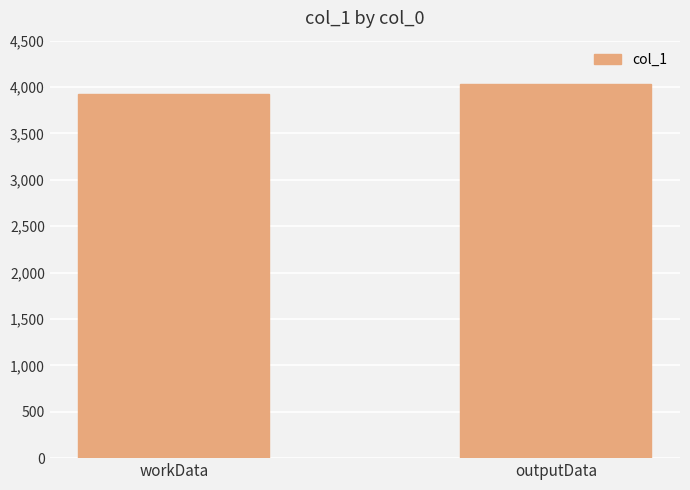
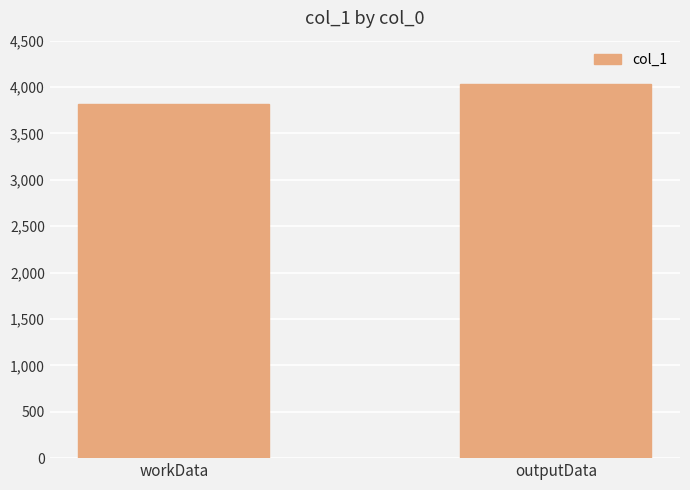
workData: 3,900 -> 3,800
